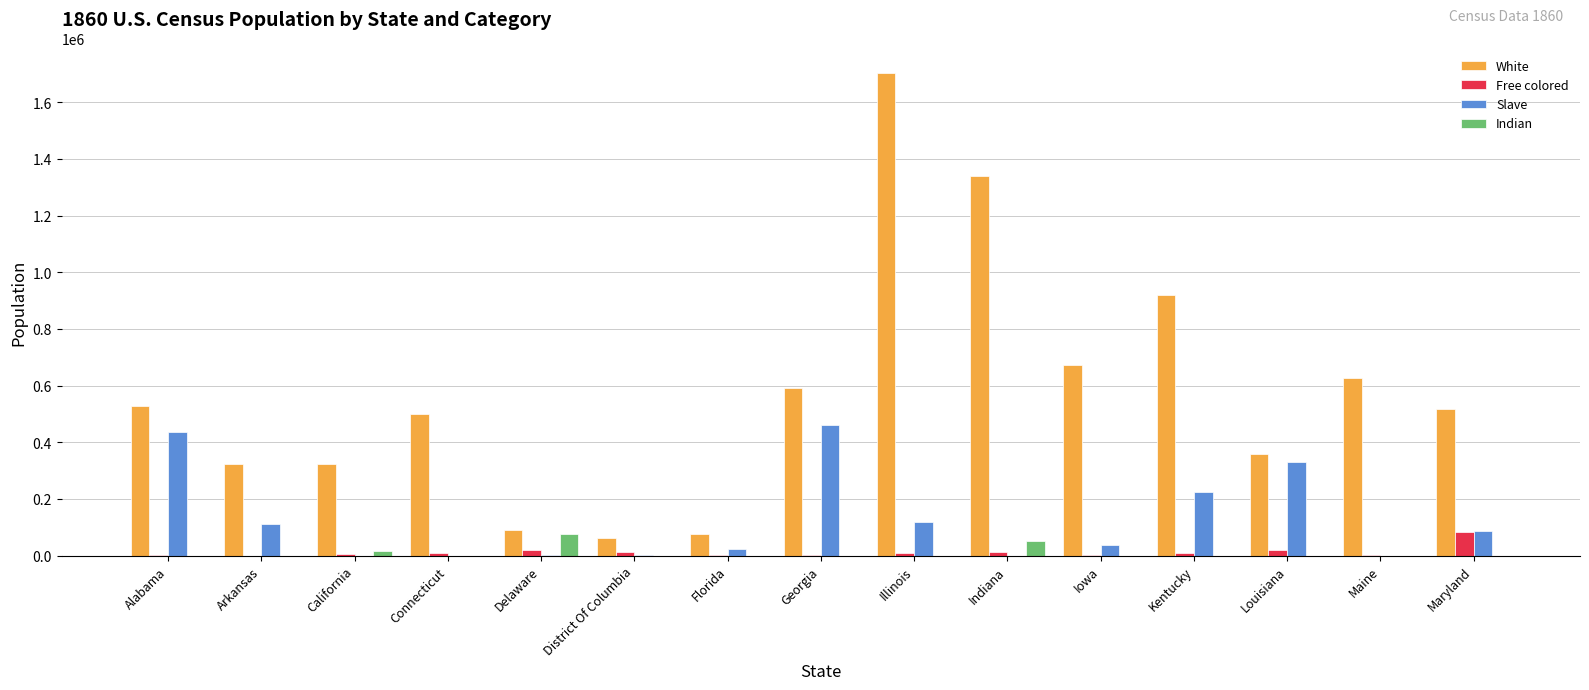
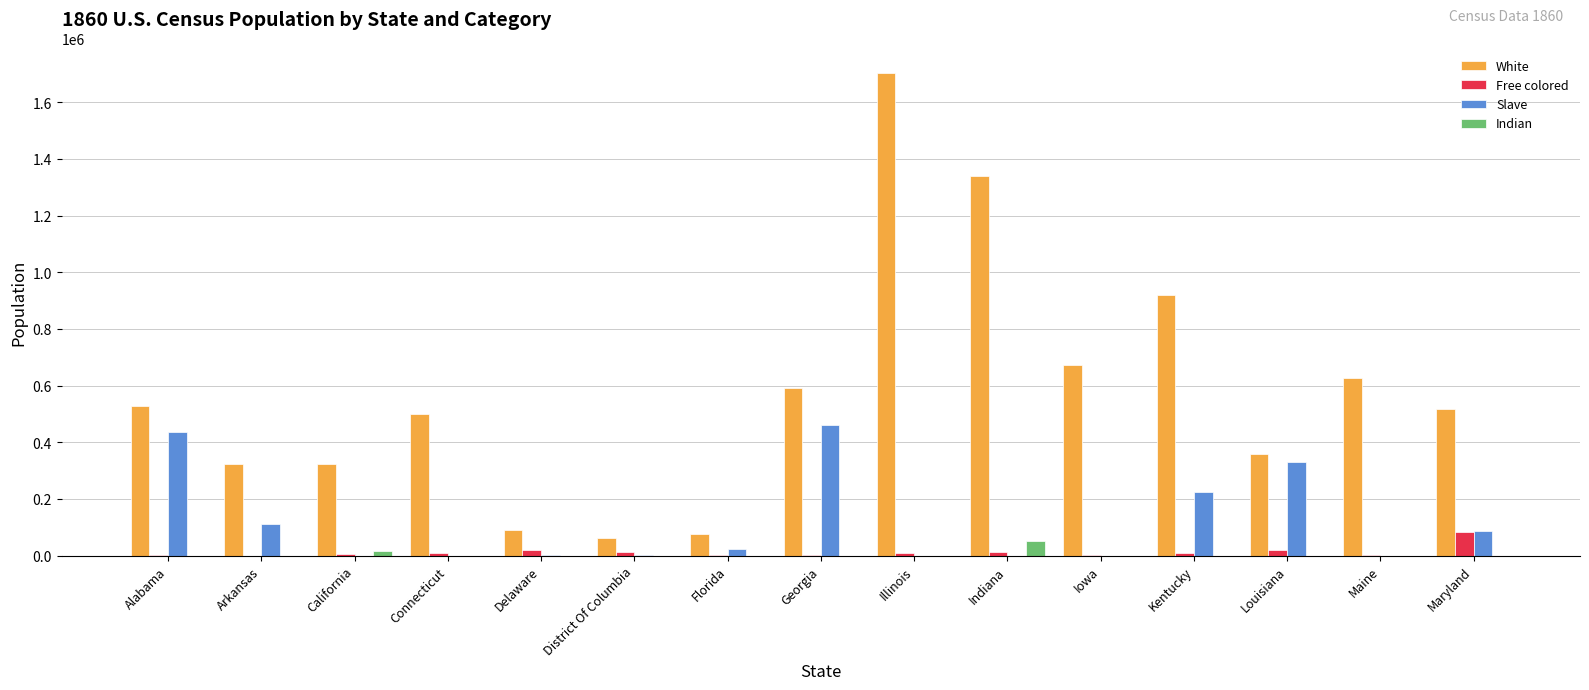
Indian, Delaware: 80000 -> 0
Slave, Illinois: 120000 -> 0
Slave, Iowa: 40000 -> 0
